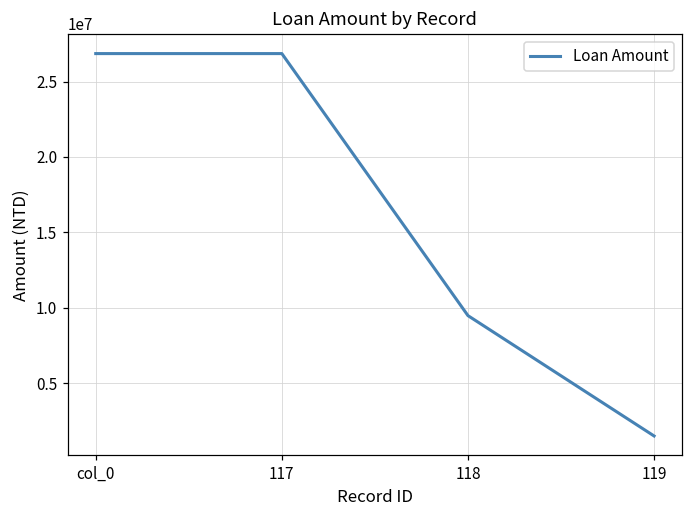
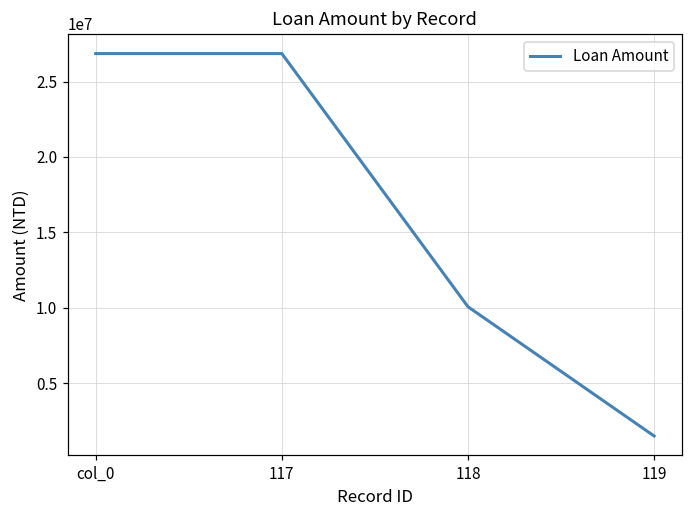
118: 9500000 -> 10100000
